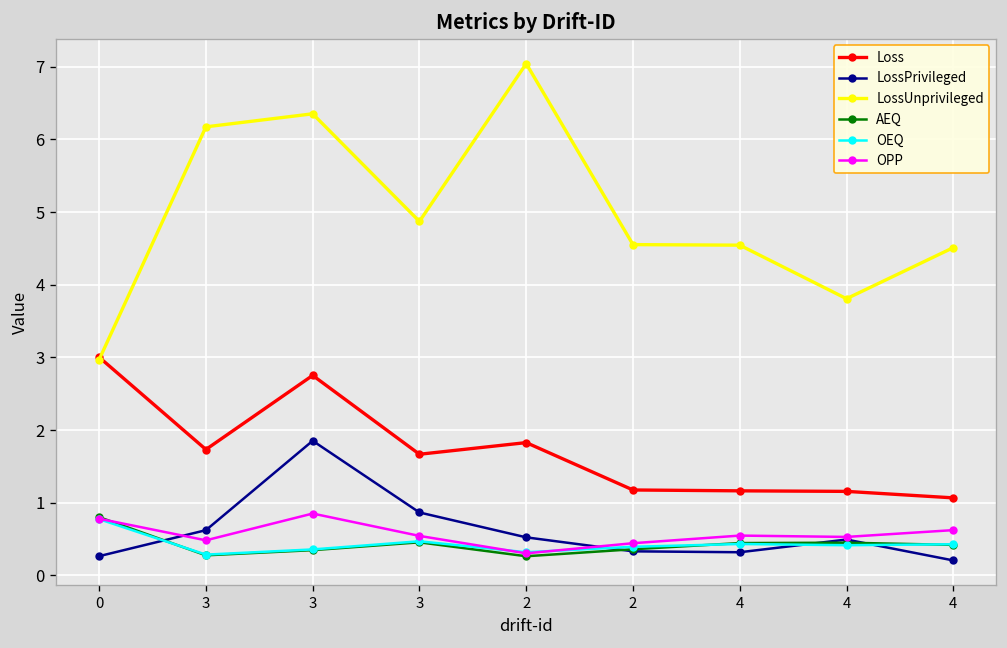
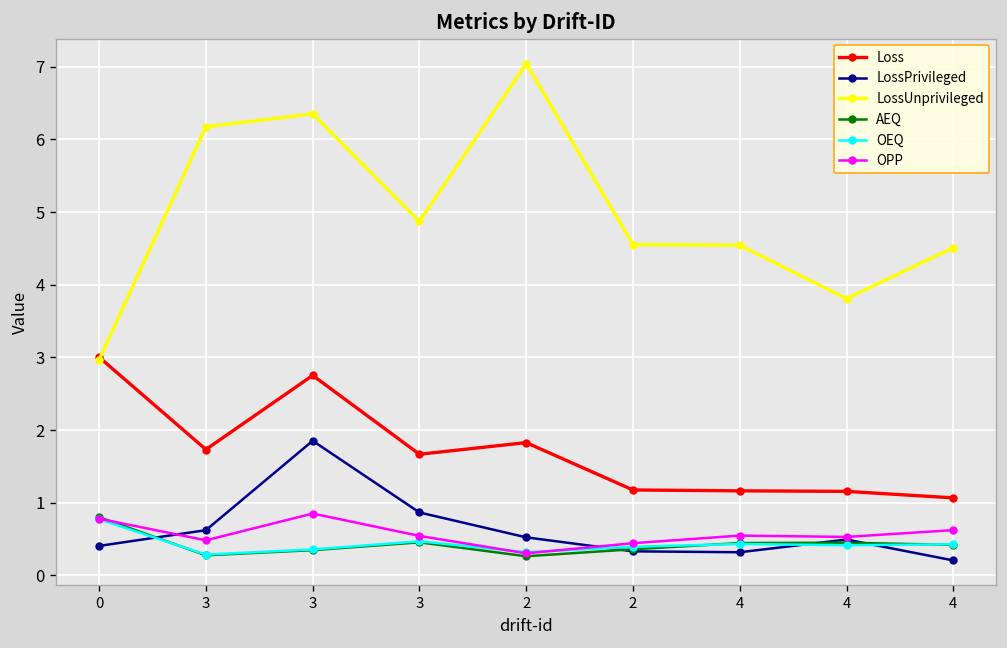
LossPrivileged, 0: 0.3 -> 0.4
